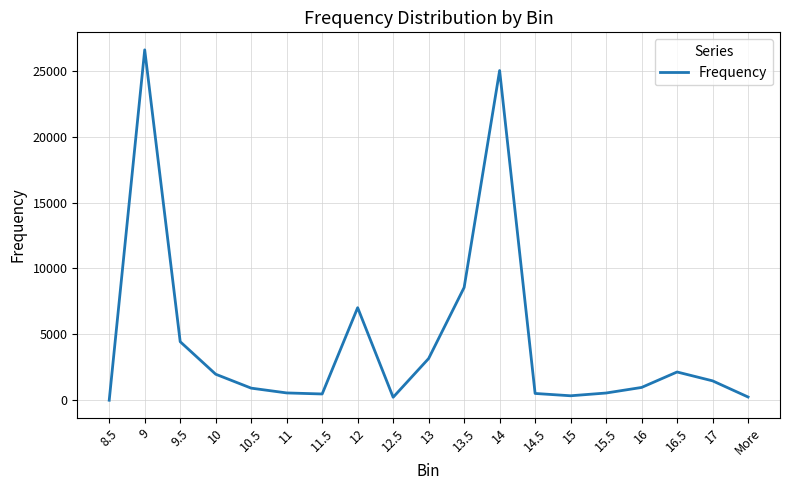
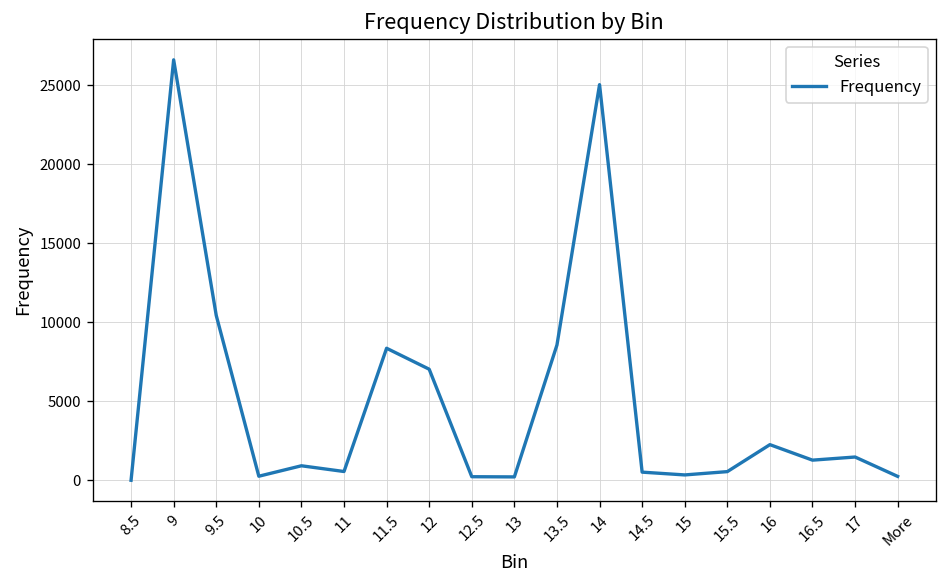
9.5: 4400 -> 10400
10: 2000 -> 300
11.5: 500 -> 8400
13: 3200 -> 200
16: 1000 -> 2300
16.5: 2100 -> 1300
